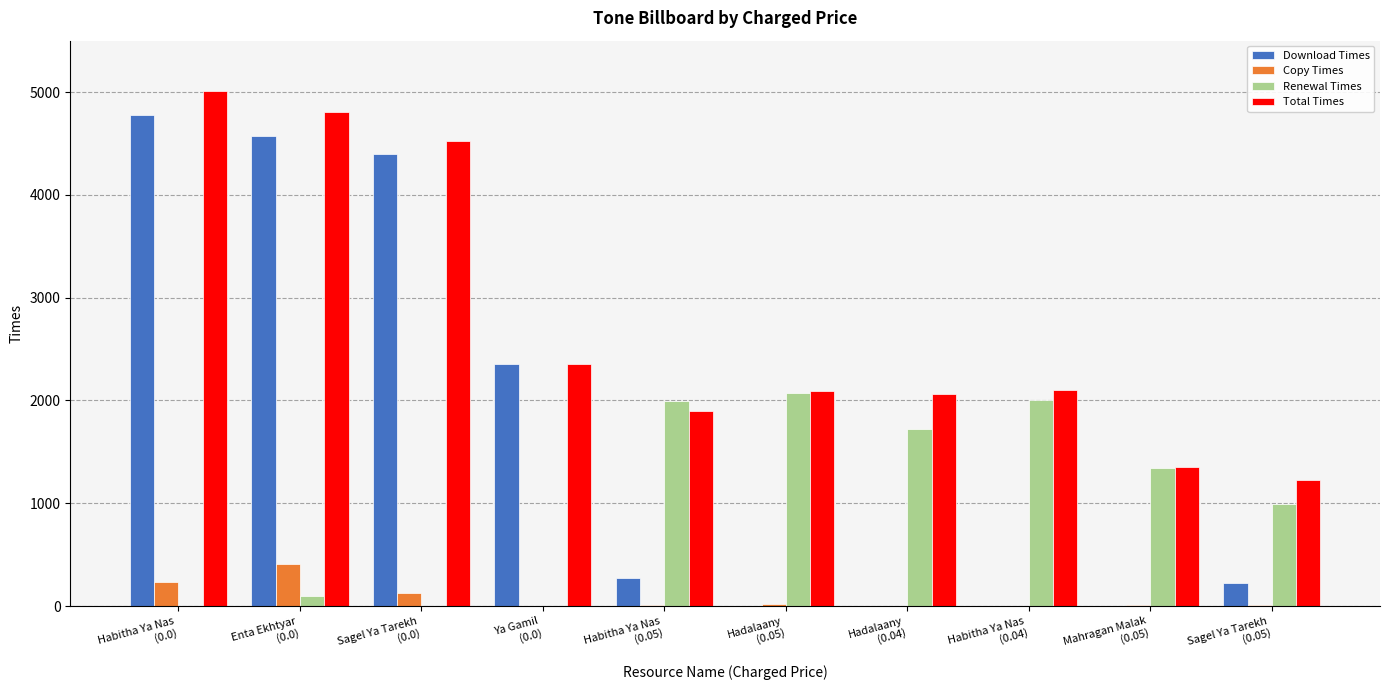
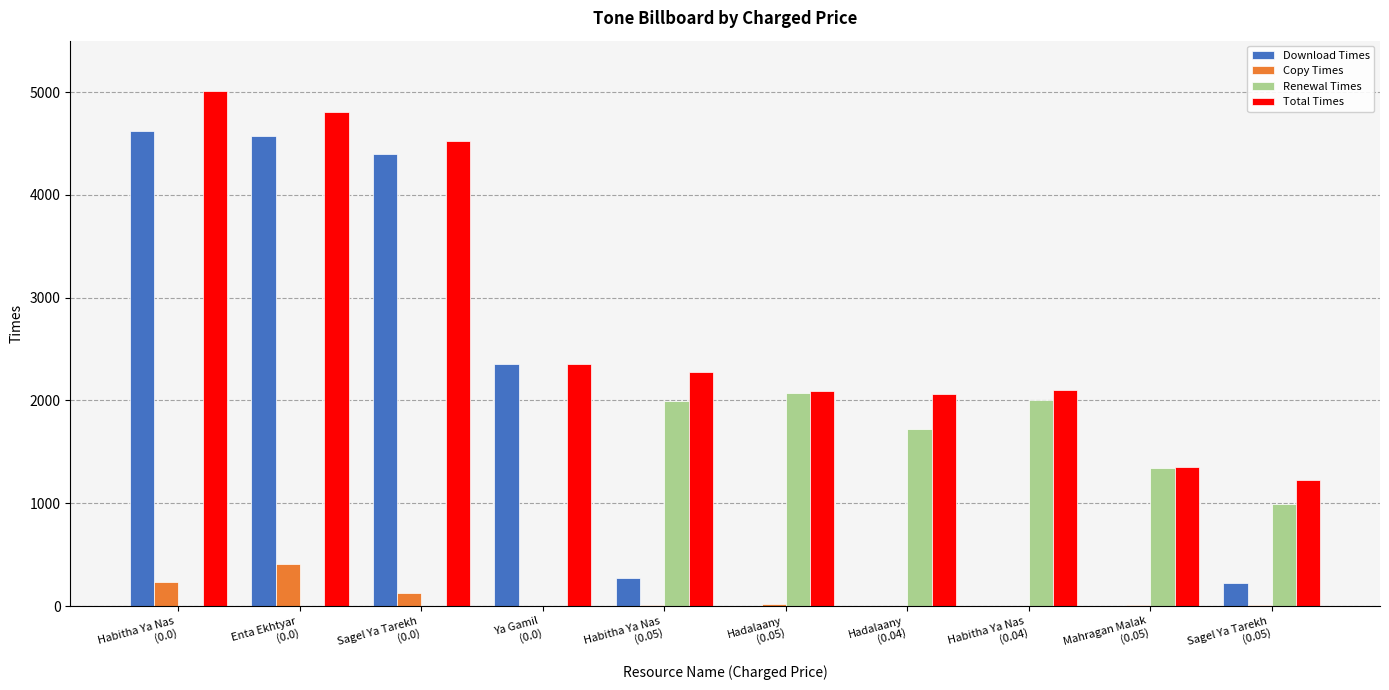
Download Times, Habitha Ya Nas (0.0): 4780 -> 4630
Renewal Times, Enta Ekhtyar (0.0): 100 -> 0
Total Times, Habitha Ya Nas (0.05): 1900 -> 2280
